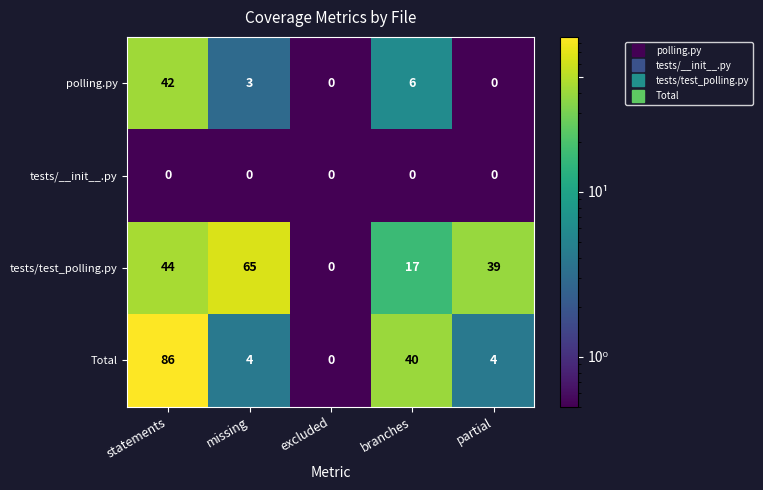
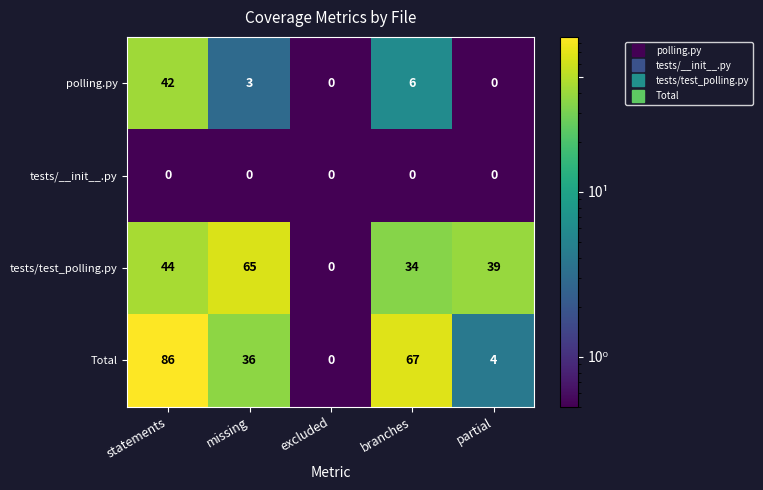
tests/test_polling.py, branches: 17 -> 34
Total, missing: 4 -> 36
Total, branches: 40 -> 67
